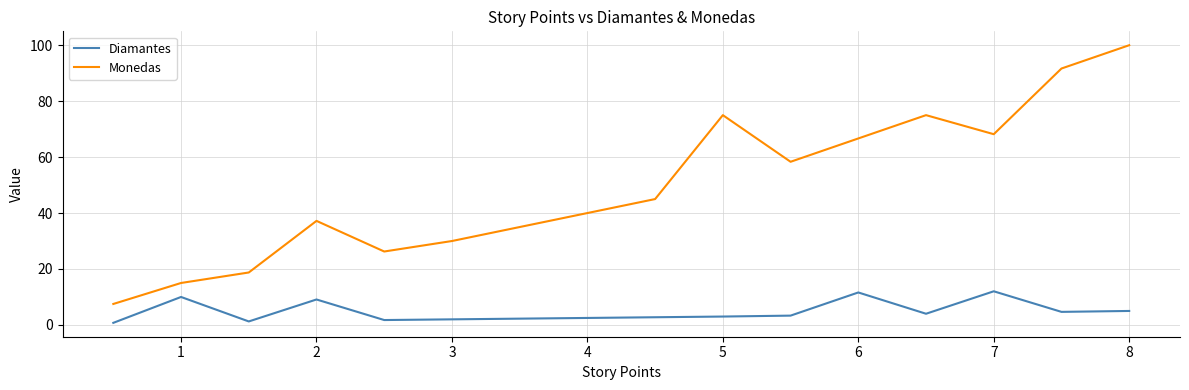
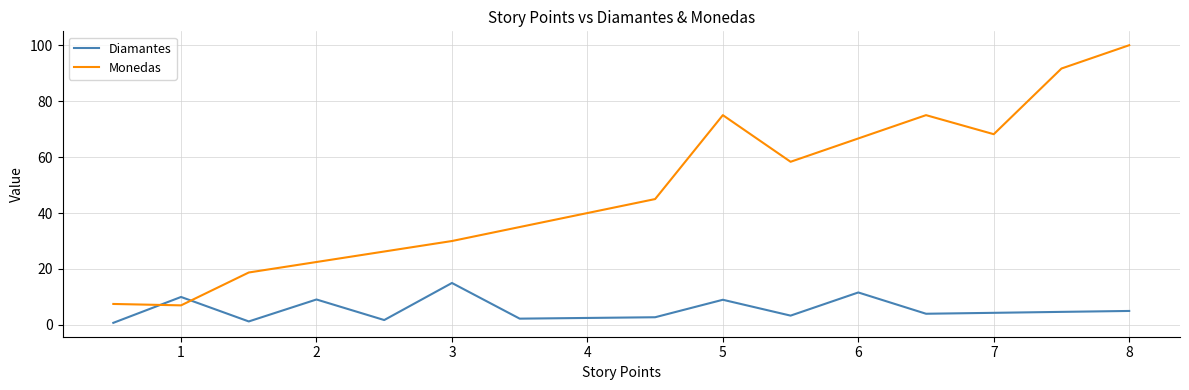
Monedas, 1: 15 -> 7
Monedas, 2: 37 -> 23
Diamantes, 3: 2 -> 15
Diamantes, 5: 3 -> 9
Diamantes, 7: 12 -> 4
